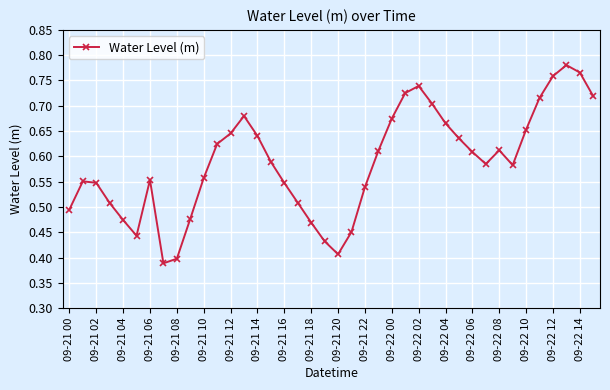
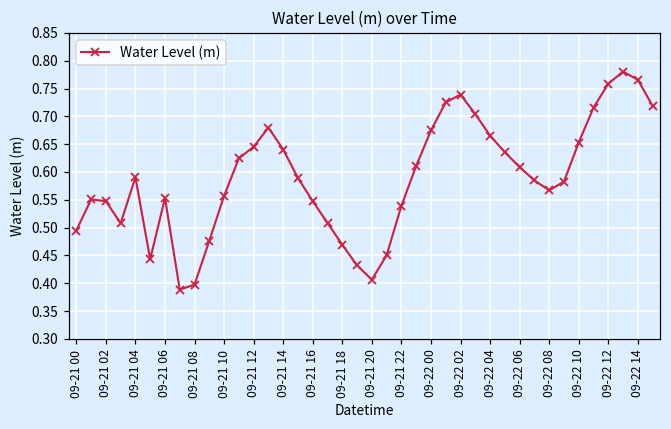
09-21 04: 0.47 -> 0.59
09-22 08: 0.61 -> 0.57
